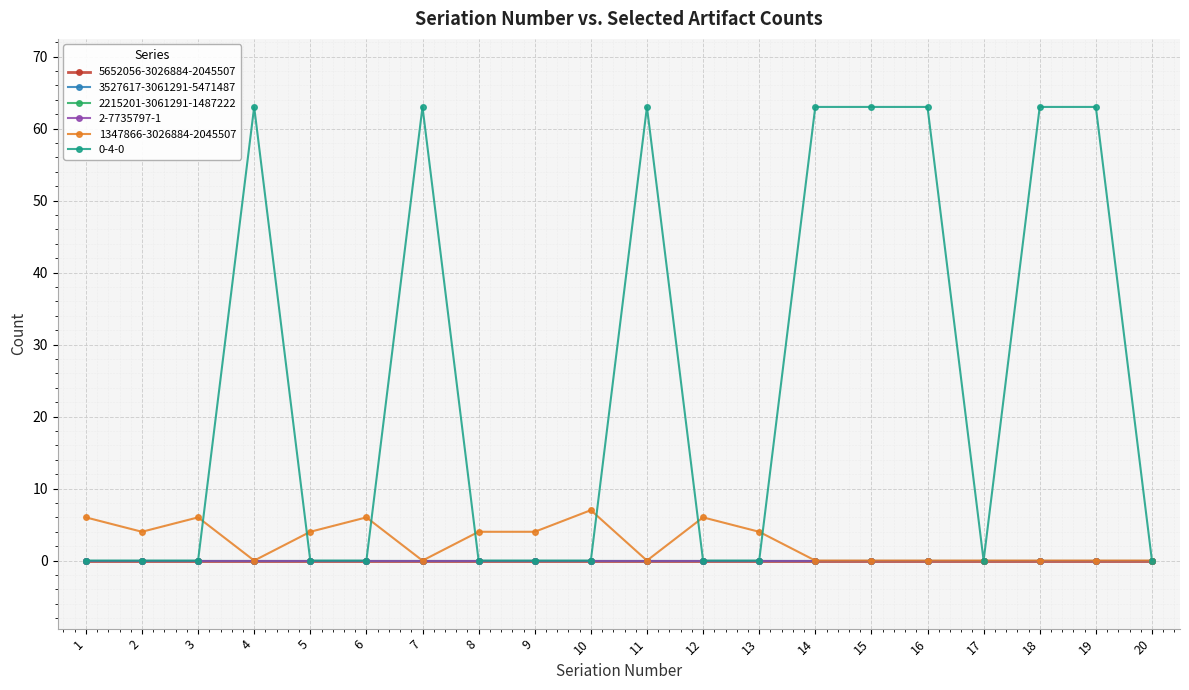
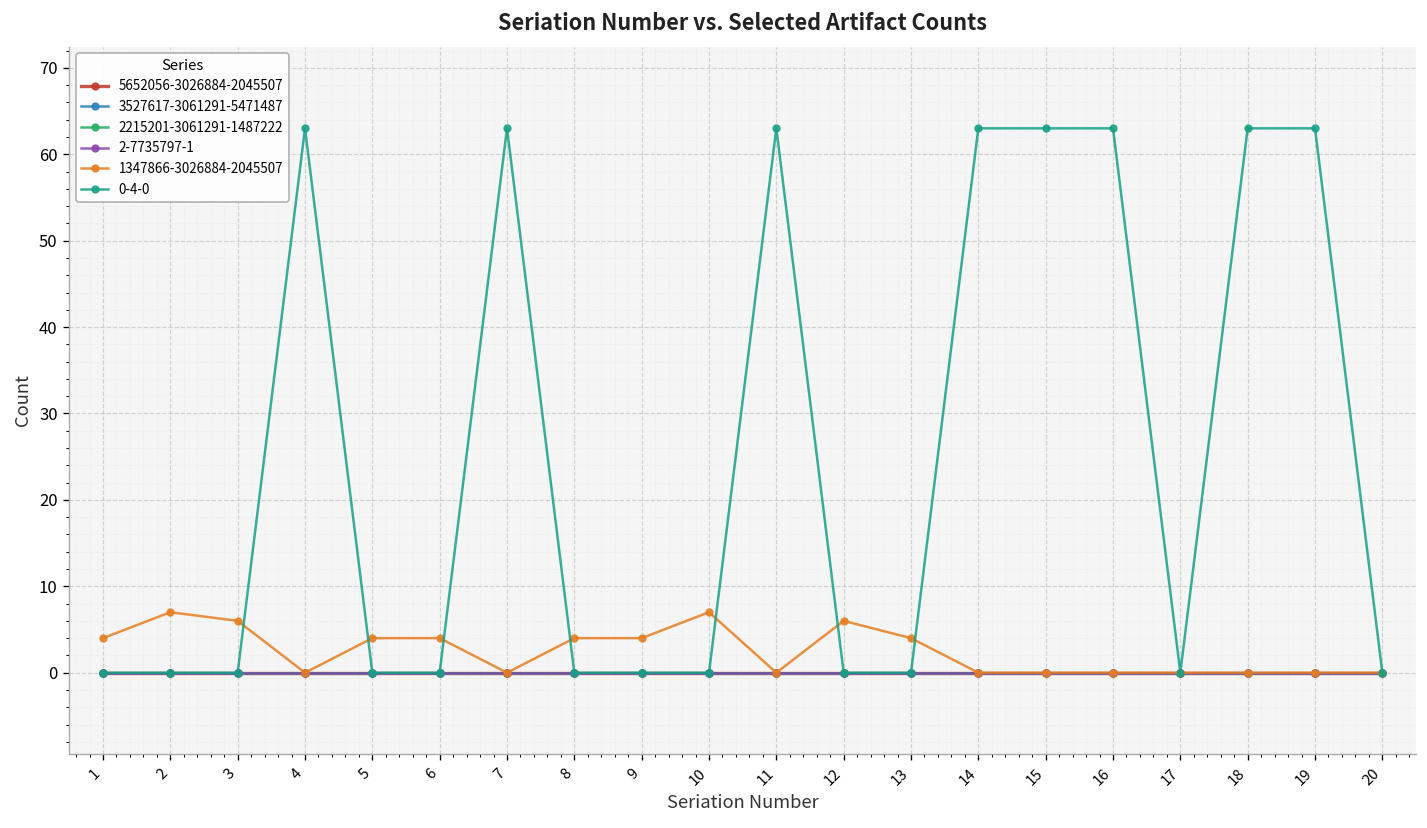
1347866-3026884-2045507, 1: 6 -> 4
1347866-3026884-2045507, 2: 4 -> 7
1347866-3026884-2045507, 6: 6 -> 4
